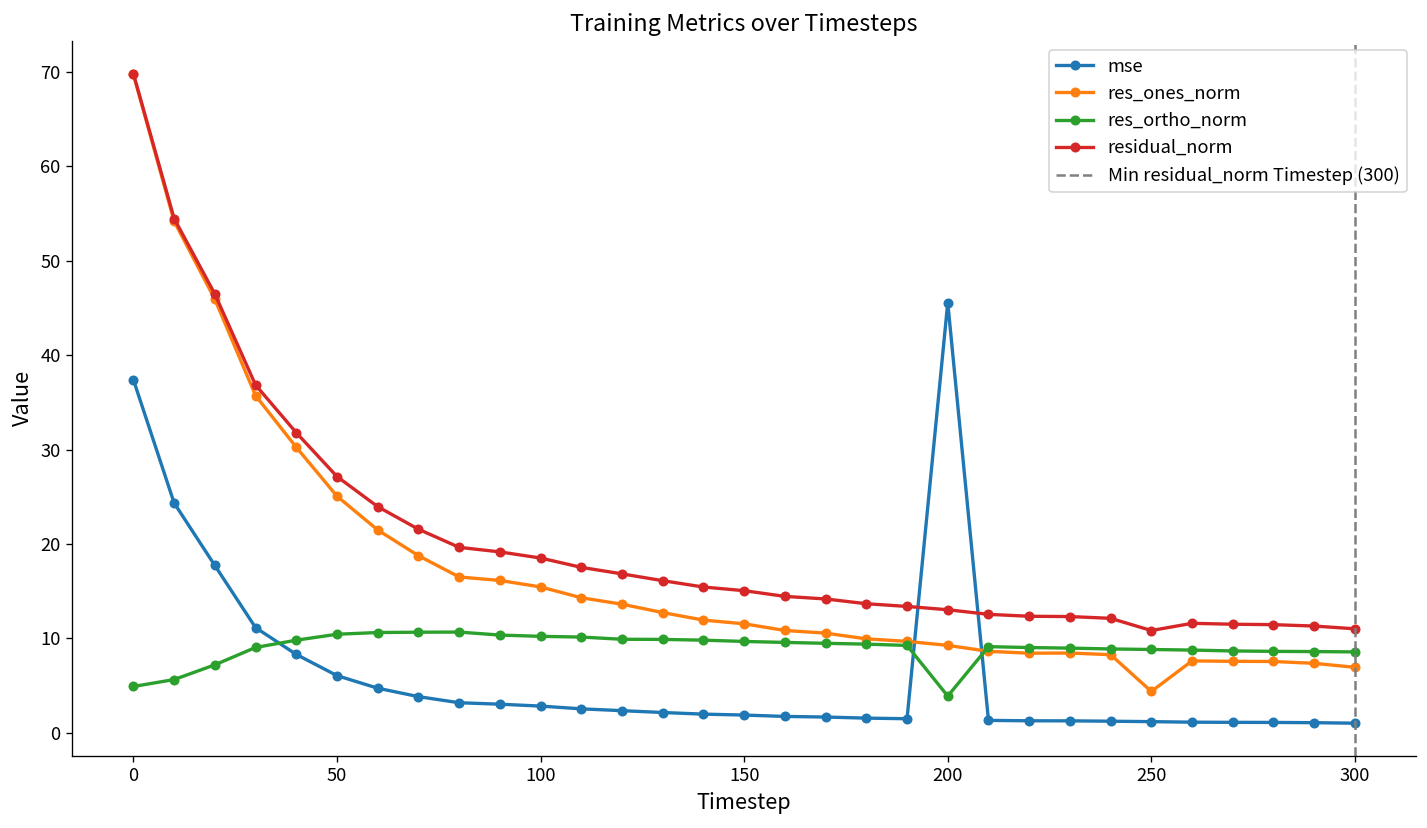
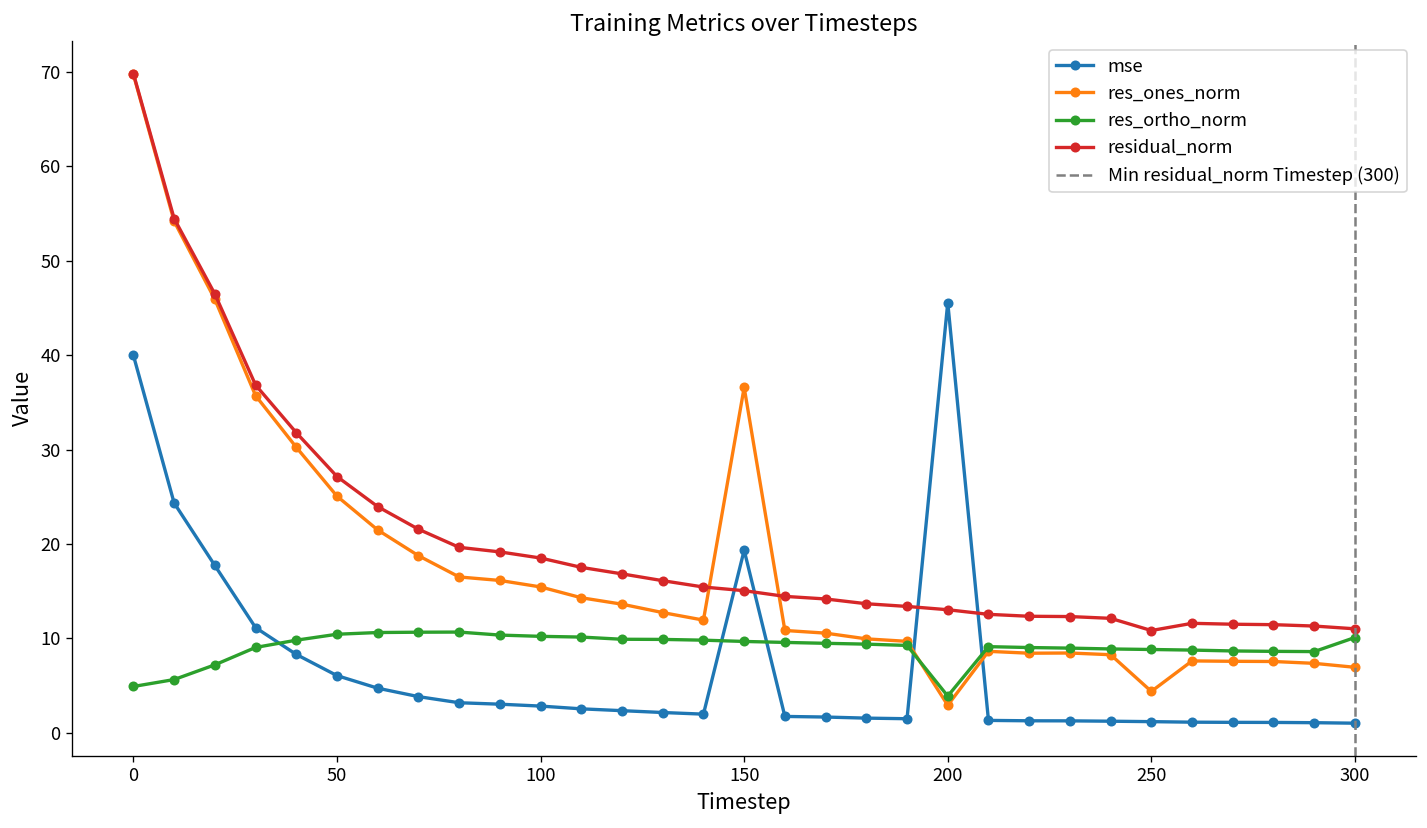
mse, 0: 37 -> 40
mse, 150: 2 -> 19
res_ones_norm, 150: 12 -> 37
res_ones_norm, 200: 9 -> 3
res_ortho_norm, 300: 9 -> 10
